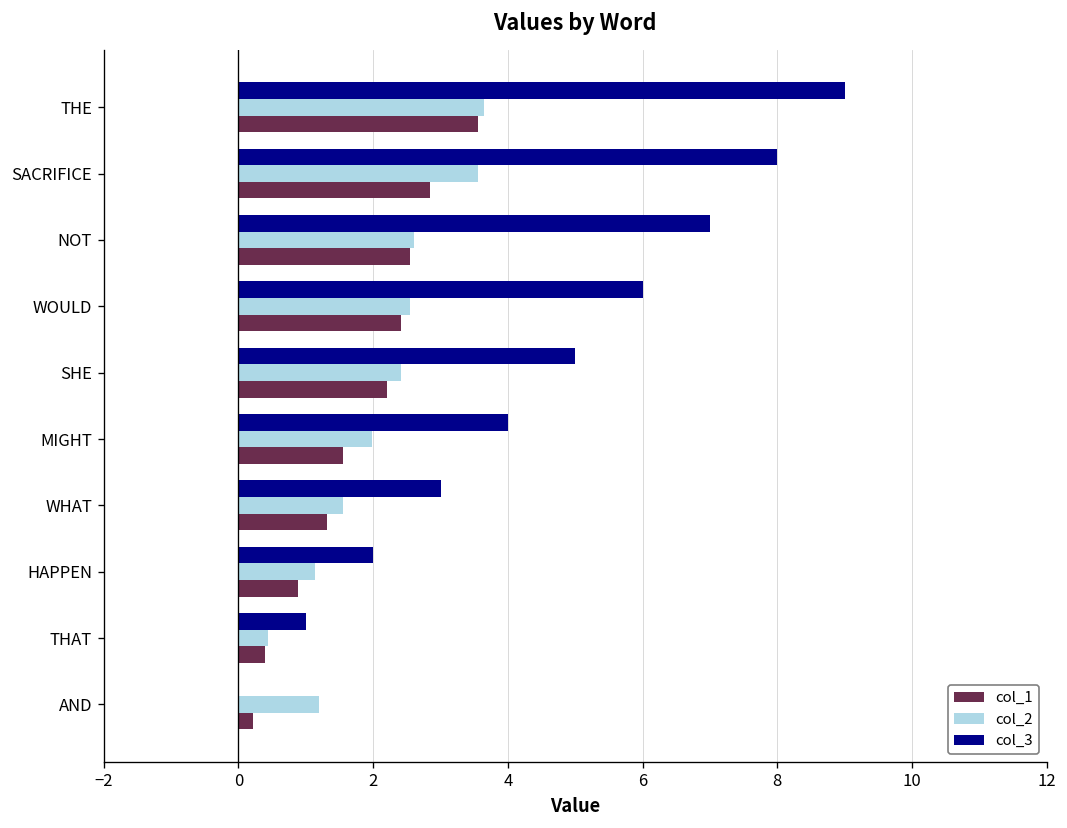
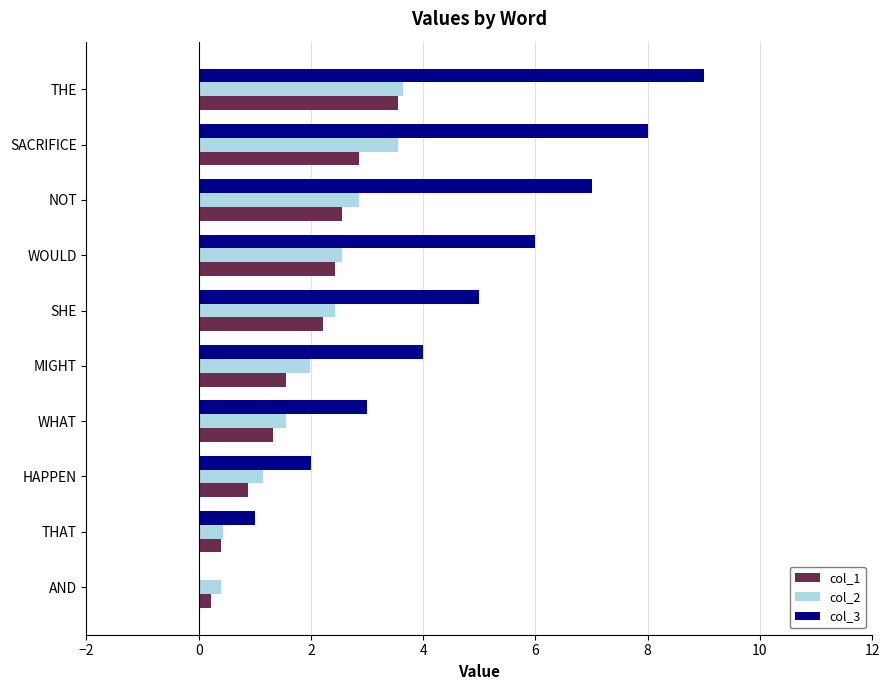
col_2, NOT: 2.6 -> 2.9
col_2, AND: 1.2 -> 0.4
